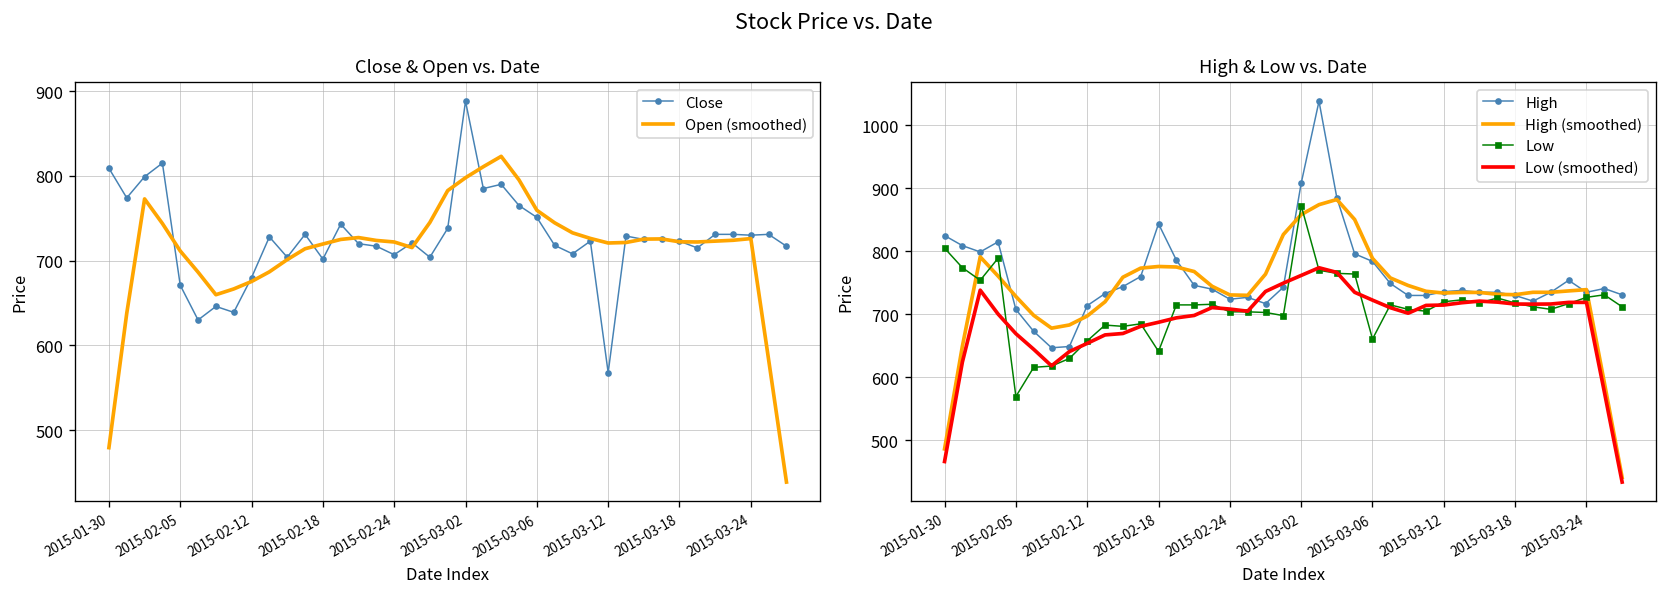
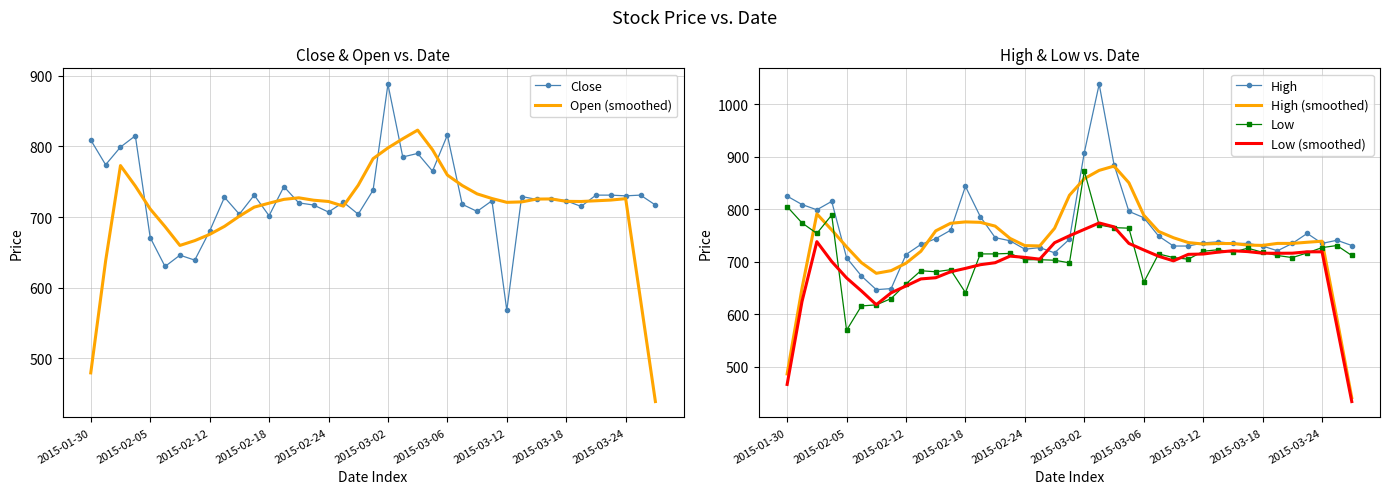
Close & Open vs. Date, Close, 2015-03-06: 750 -> 820
